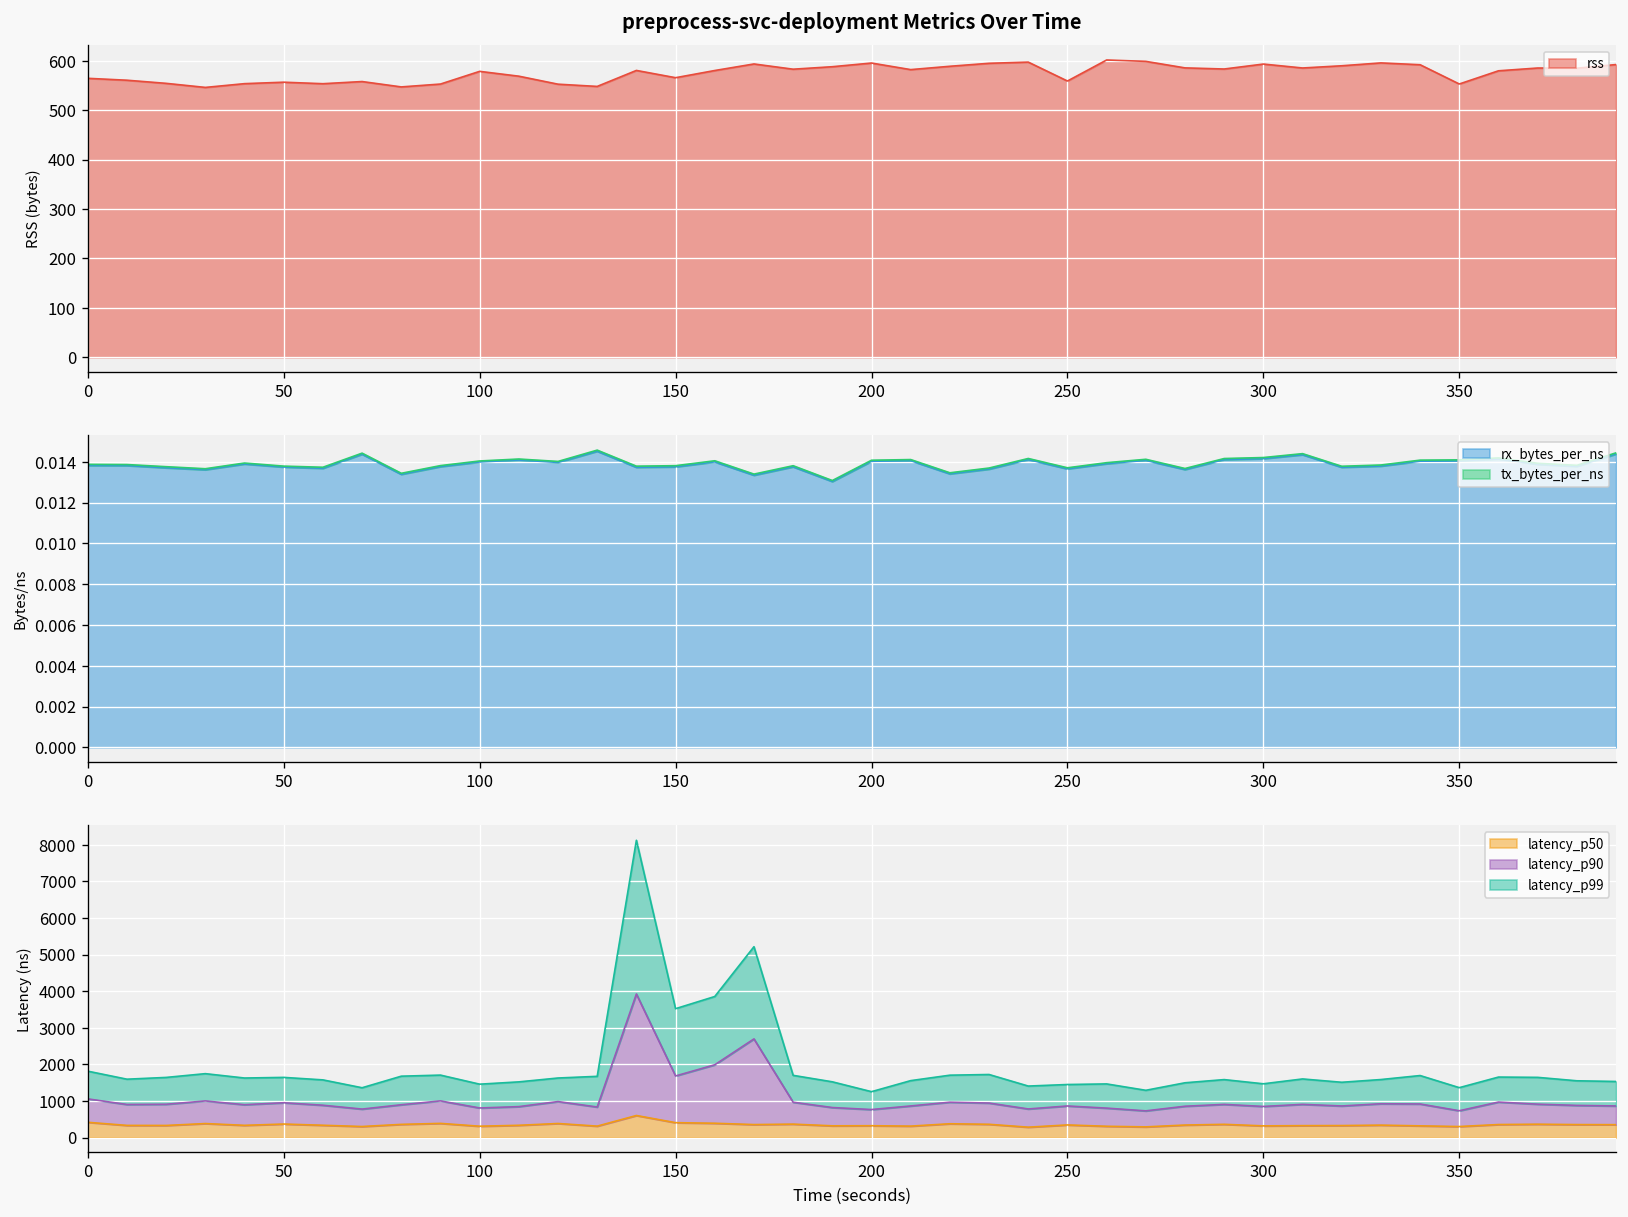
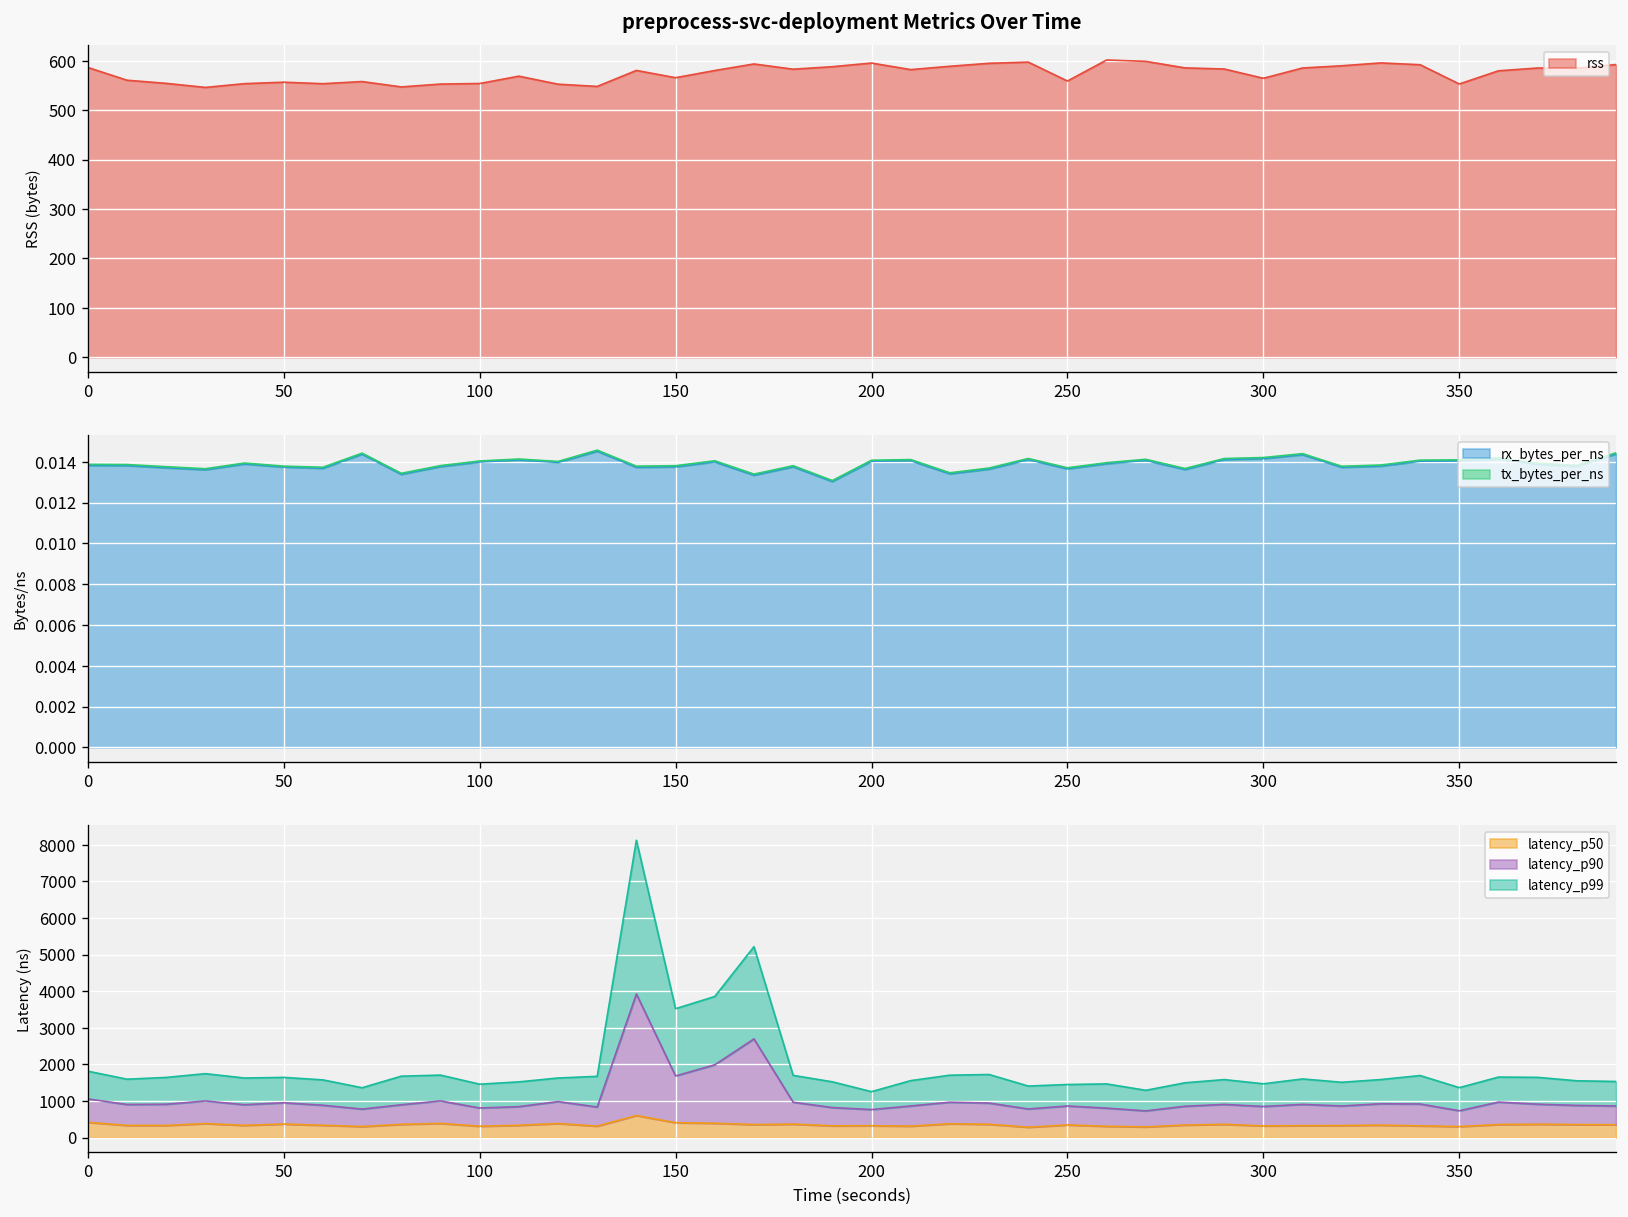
preprocess-svc-deployment Metrics Over Time, 0: 560 -> 590
preprocess-svc-deployment Metrics Over Time, 100: 580 -> 550
preprocess-svc-deployment Metrics Over Time, 300: 590 -> 560
